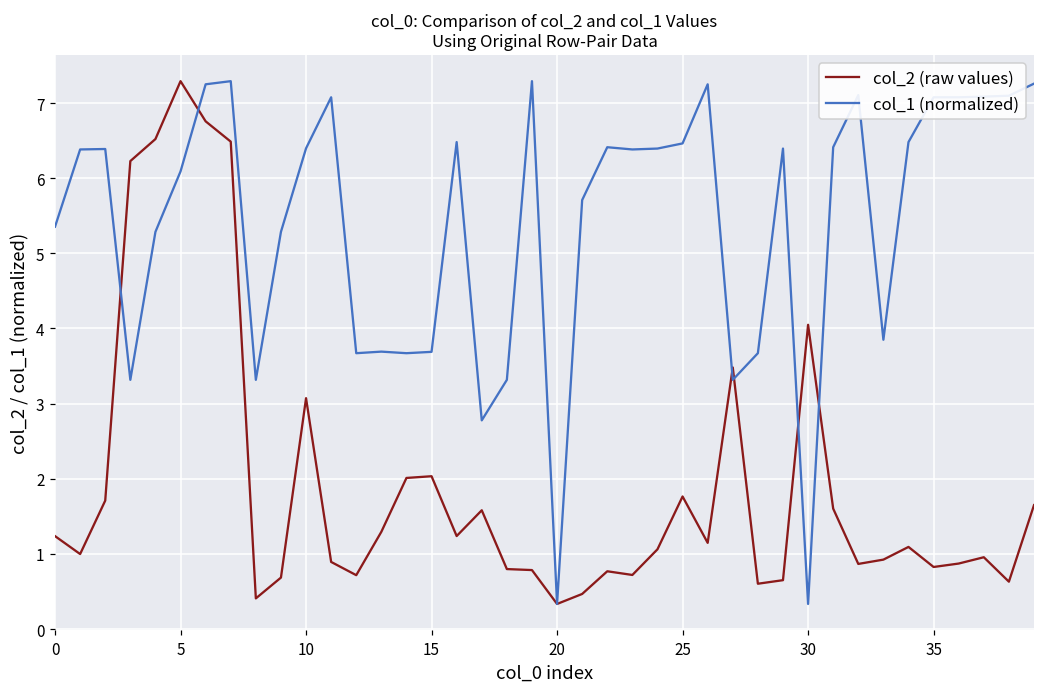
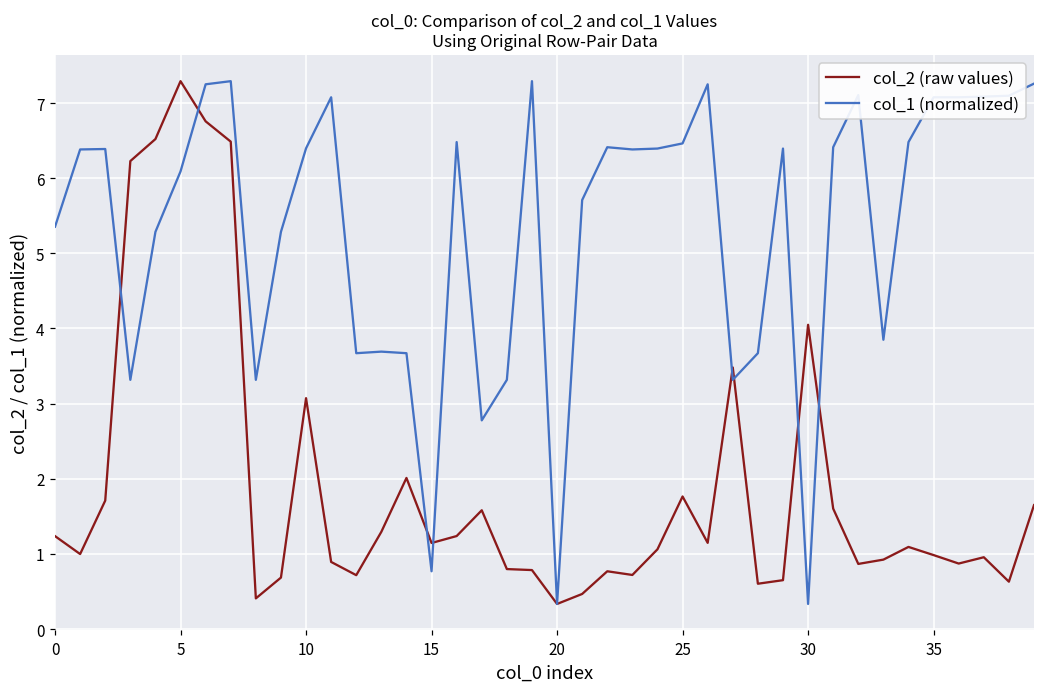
col_2 (raw values), 15: 2.0 -> 1.1
col_1 (normalized), 15: 3.7 -> 0.8
col_2 (raw values), 35: 0.8 -> 1.0
